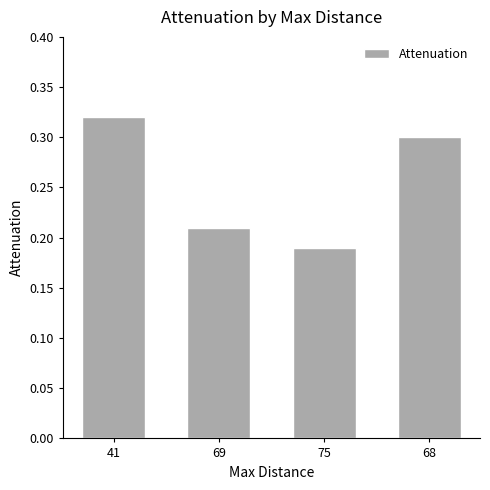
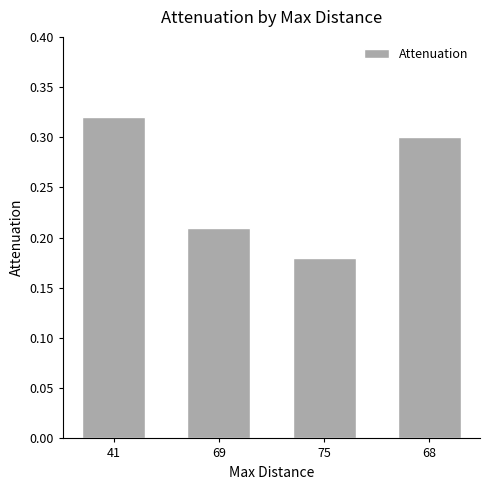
75: 0.19 -> 0.18
